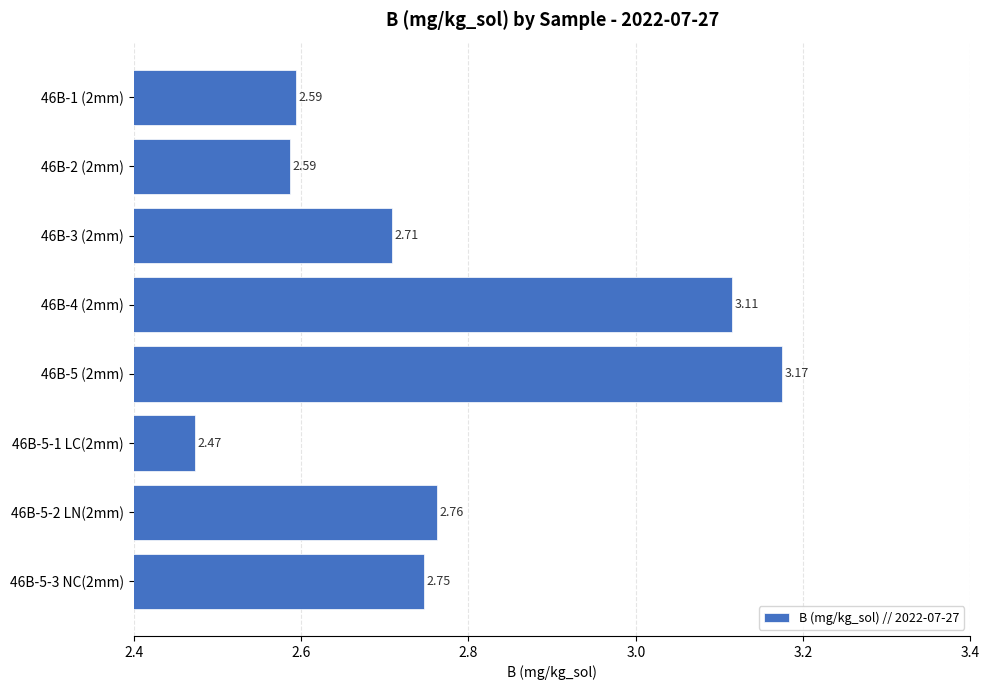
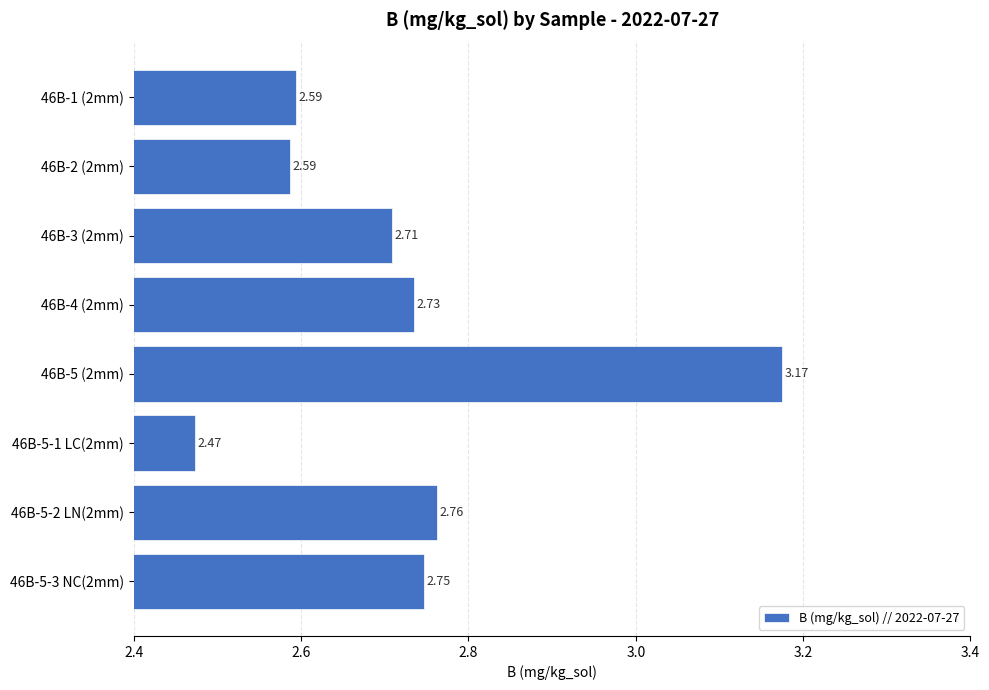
46B-4 (2mm): 3.11 -> 2.73
